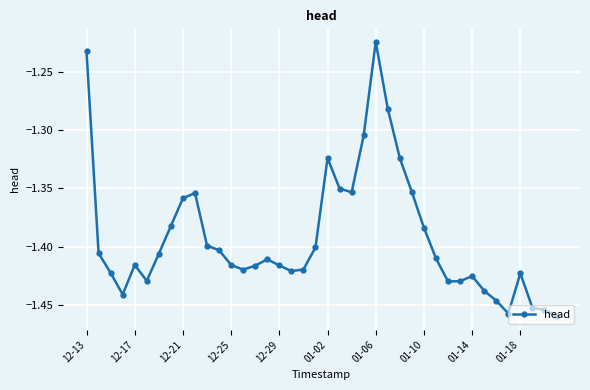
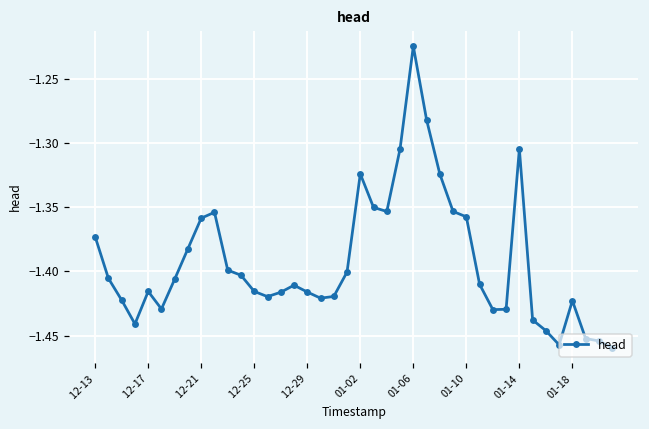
12-13: -1.233 -> -1.373
01-10: -1.384 -> -1.358
01-14: -1.425 -> -1.305
